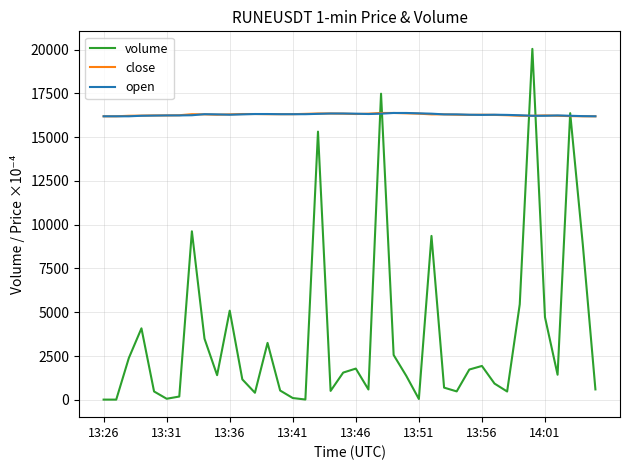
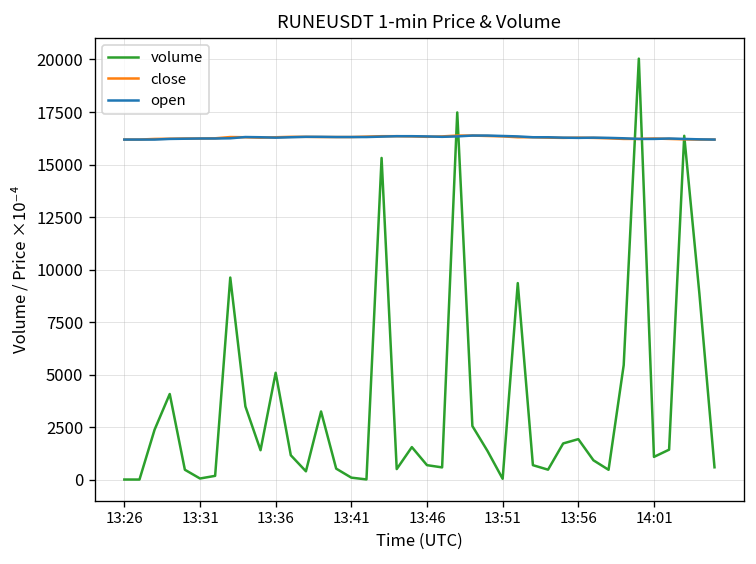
volume, 13:46: 1800 -> 700
volume, 14:01: 4700 -> 1100
